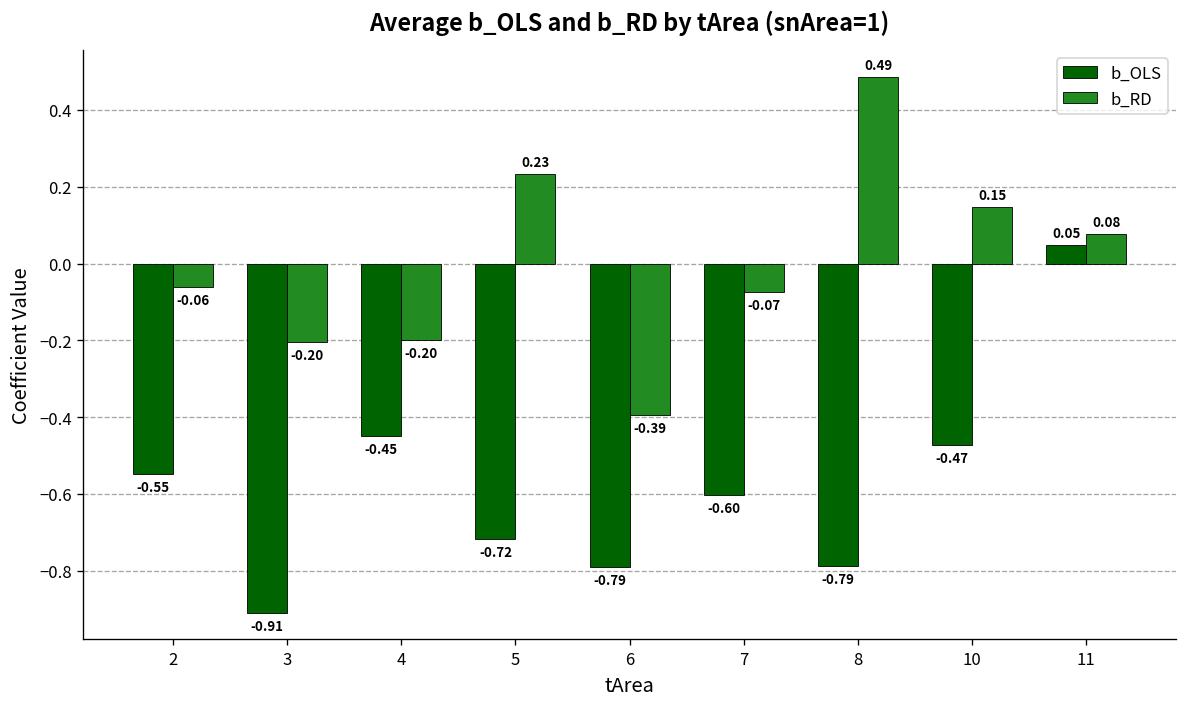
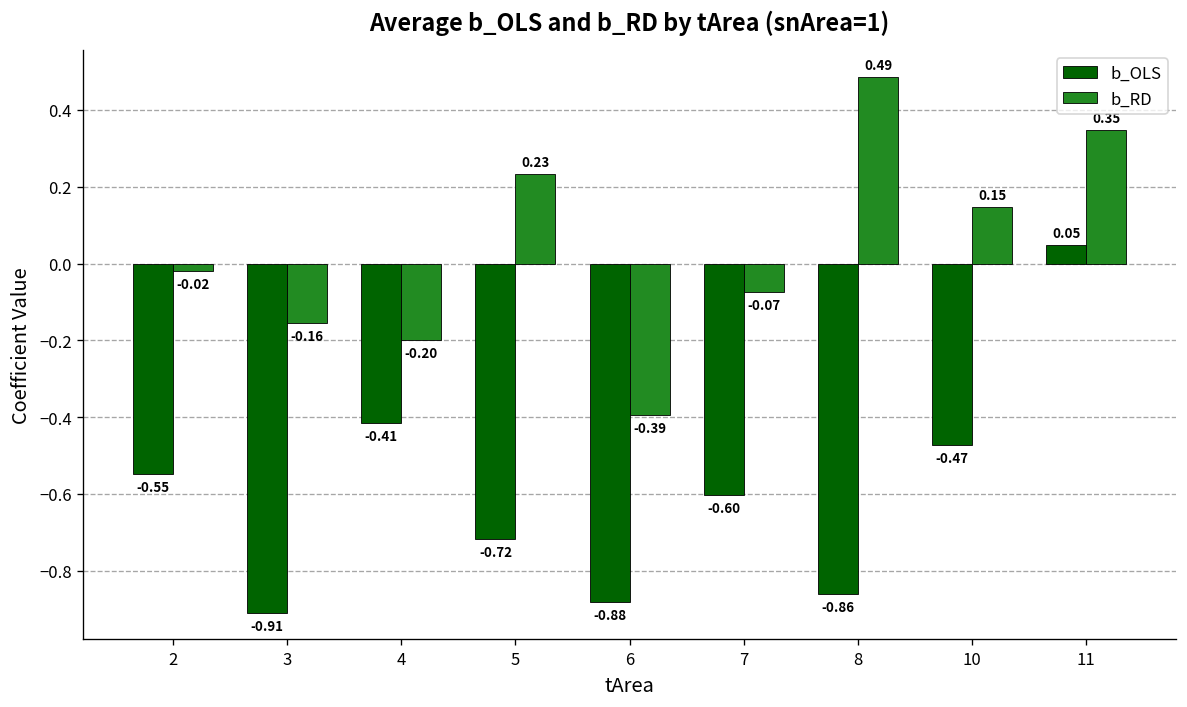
b_RD, 2: -0.06 -> -0.02
b_RD, 3: -0.20 -> -0.16
b_OLS, 4: -0.45 -> -0.41
b_OLS, 6: -0.79 -> -0.88
b_OLS, 8: -0.79 -> -0.86
b_RD, 11: 0.08 -> 0.35
